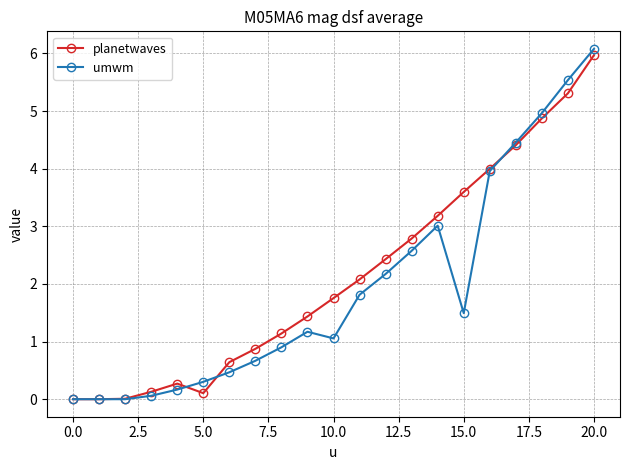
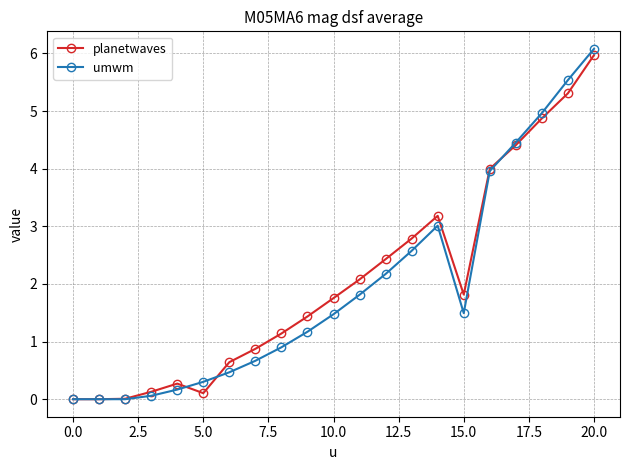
umwm, 10.0: 1.1 -> 1.5
planetwaves, 15.0: 3.6 -> 1.8
